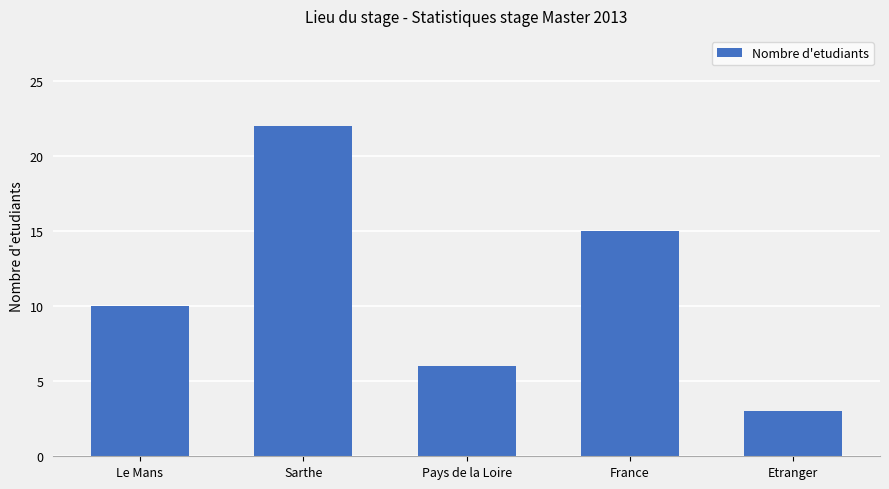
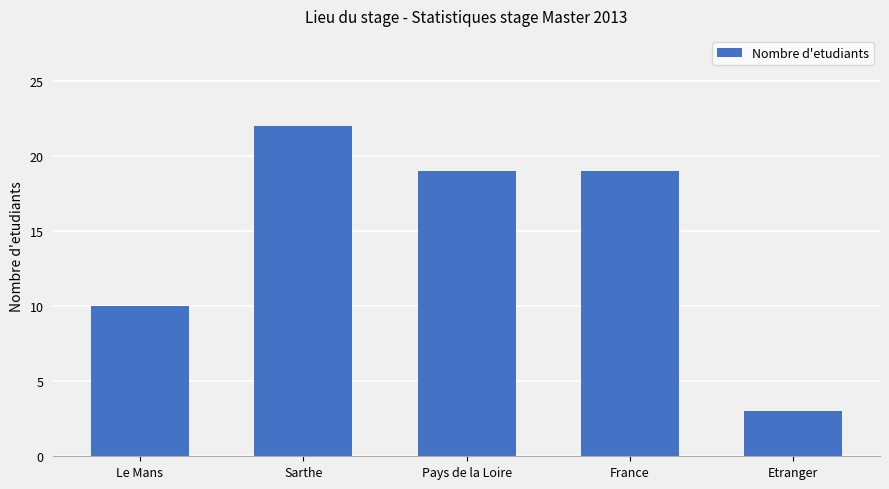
Pays de la Loire: 6 -> 19
France: 15 -> 19
